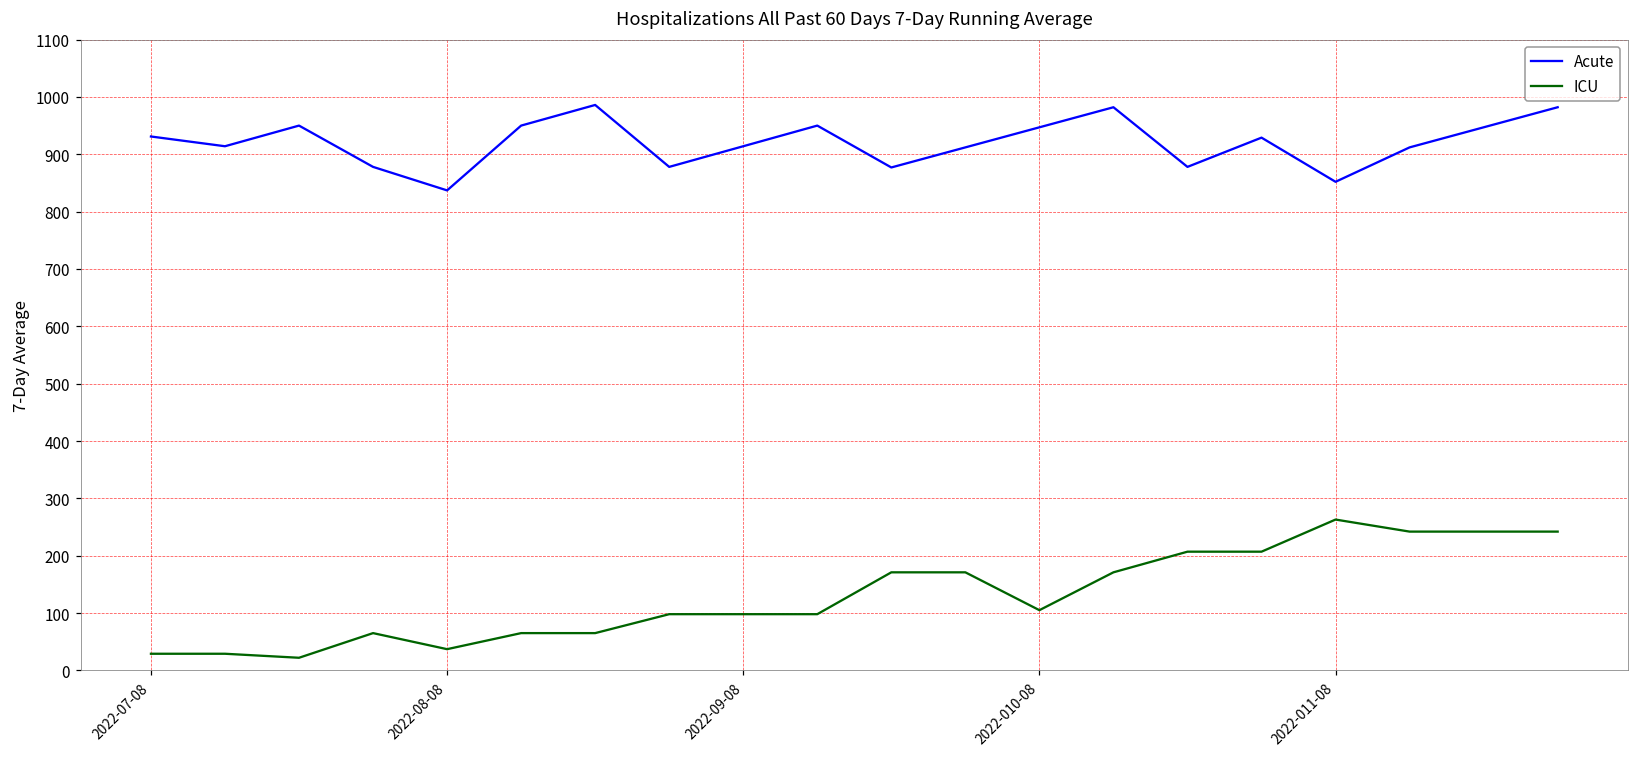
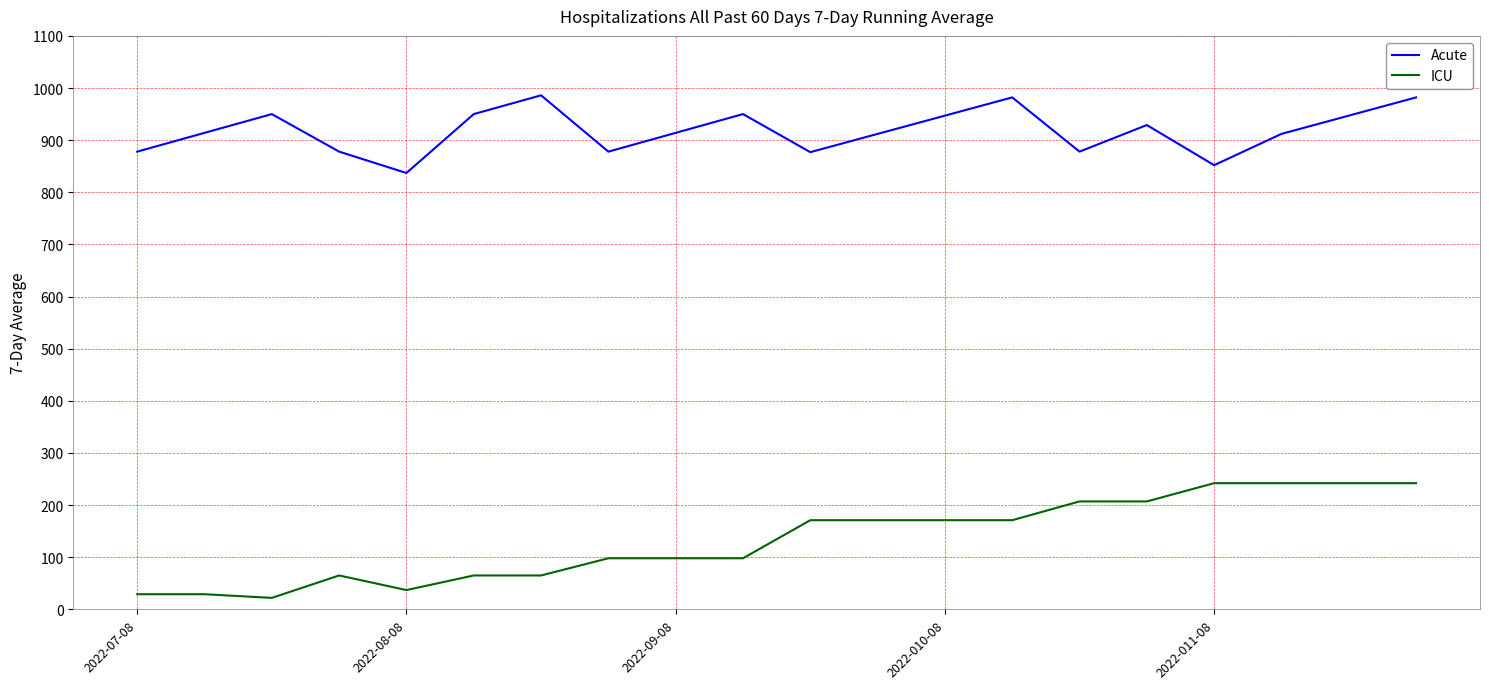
Acute, 2022-07-08: 930 -> 880
ICU, 2022-010-08: 110 -> 170
ICU, 2022-011-08: 260 -> 240
